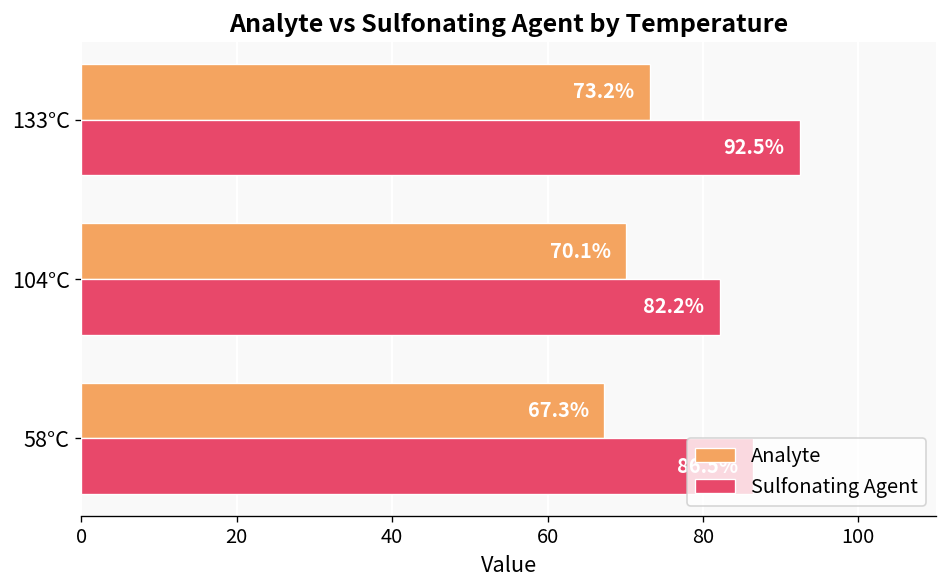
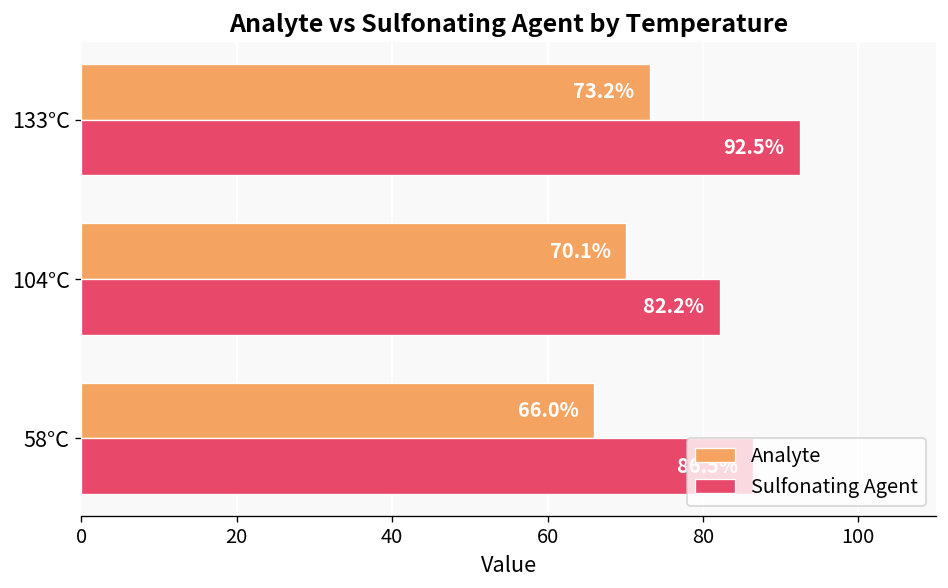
Analyte, 58°C: 67.3% -> 66.0%
